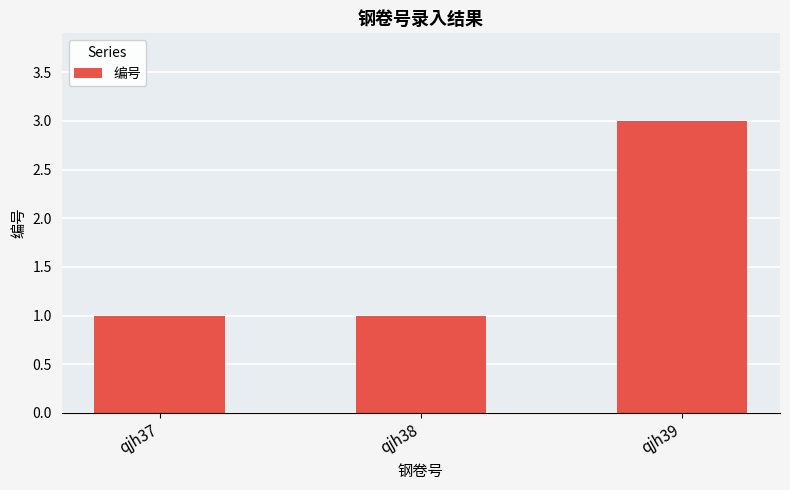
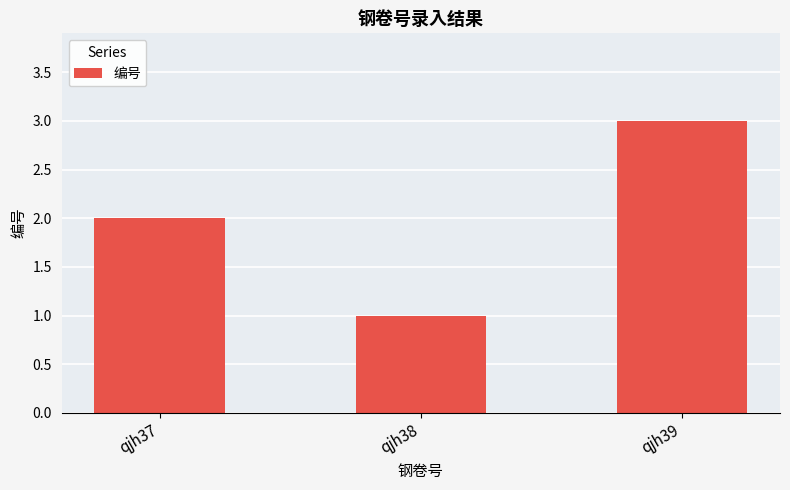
qjh37: 1 -> 2
